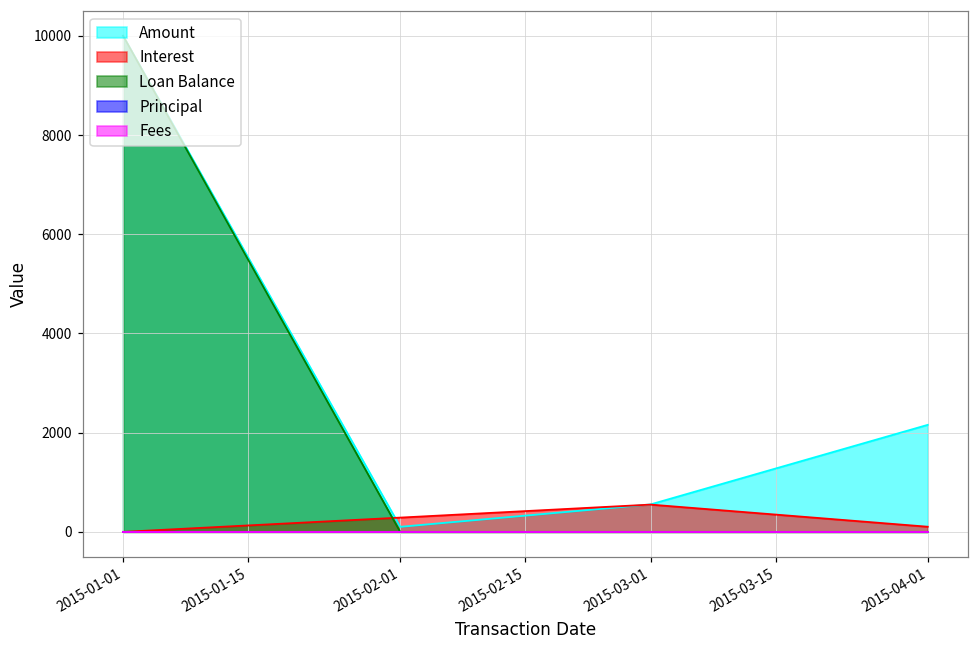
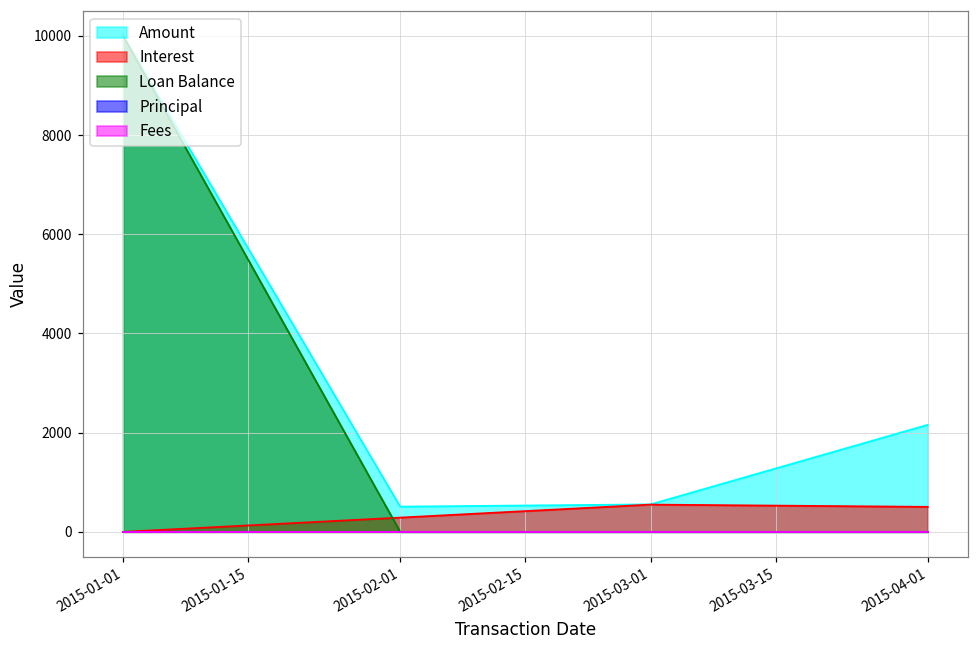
Amount, 2015-02-01: 100 -> 500
Interest, 2015-04-01: 100 -> 500
